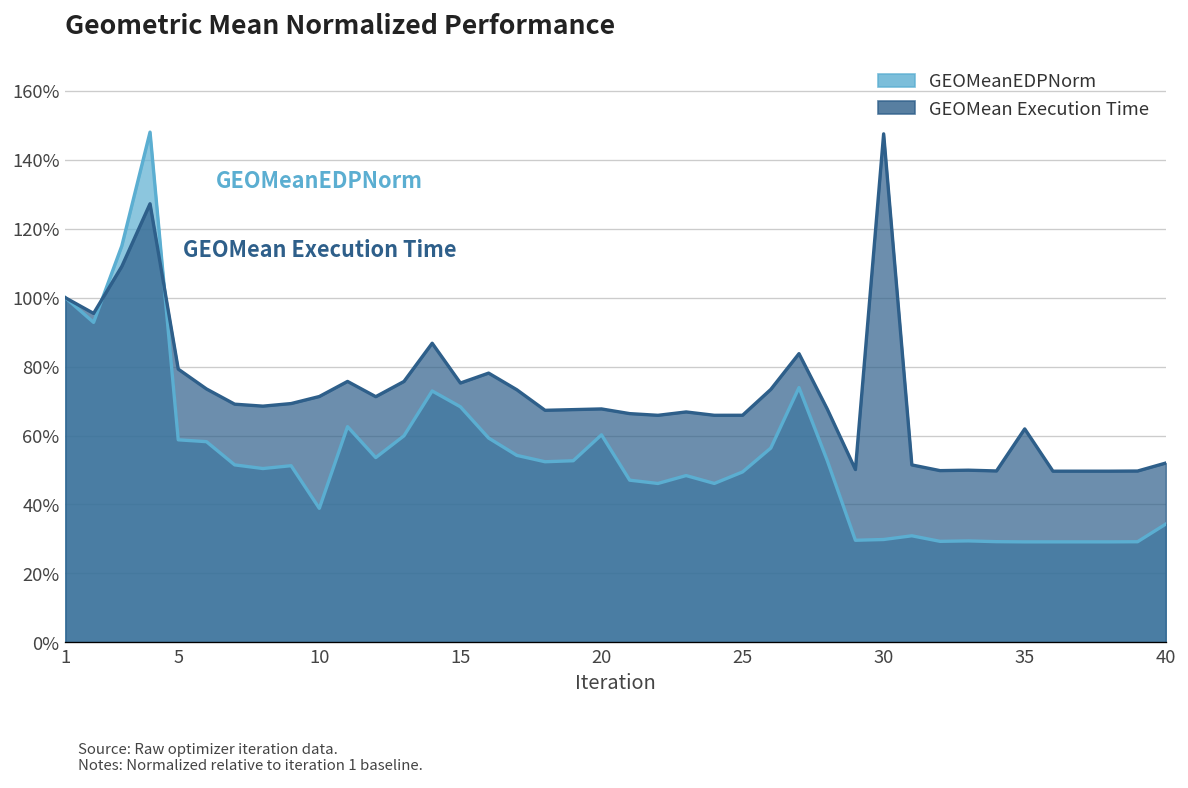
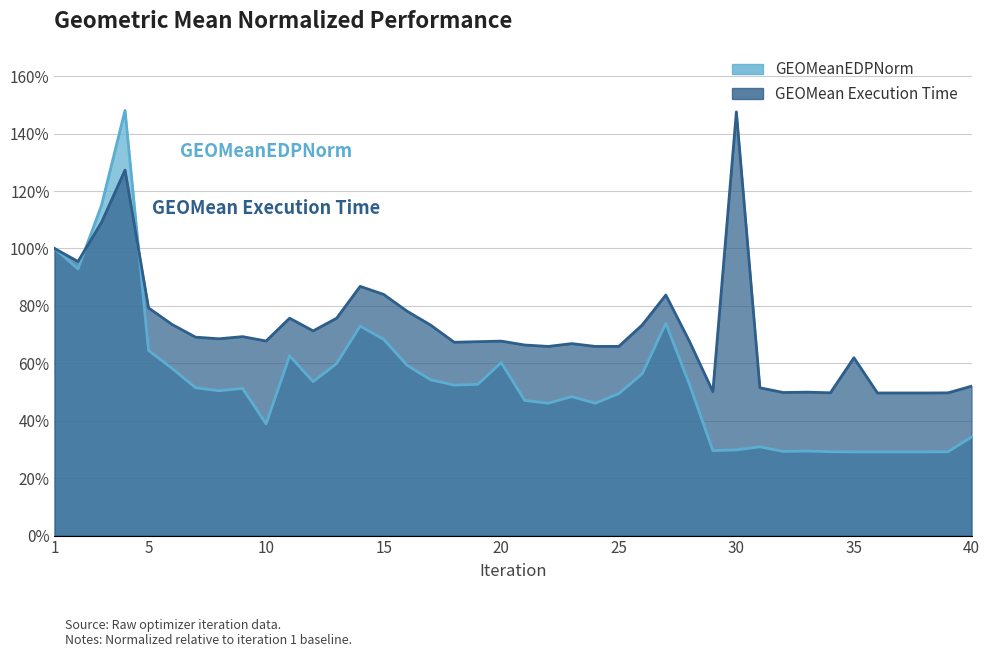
GEOMeanEDPNorm, 5: 59% -> 64%
GEOMean Execution Time, 10: 71% -> 68%
GEOMean Execution Time, 15: 75% -> 84%
